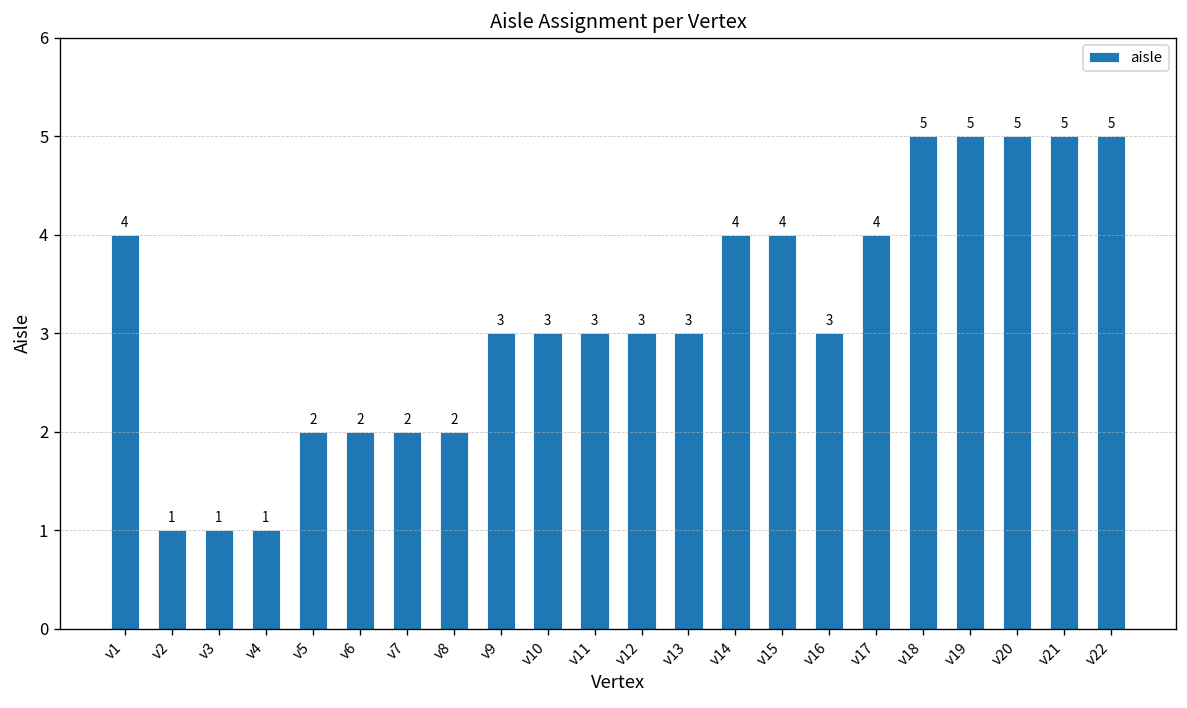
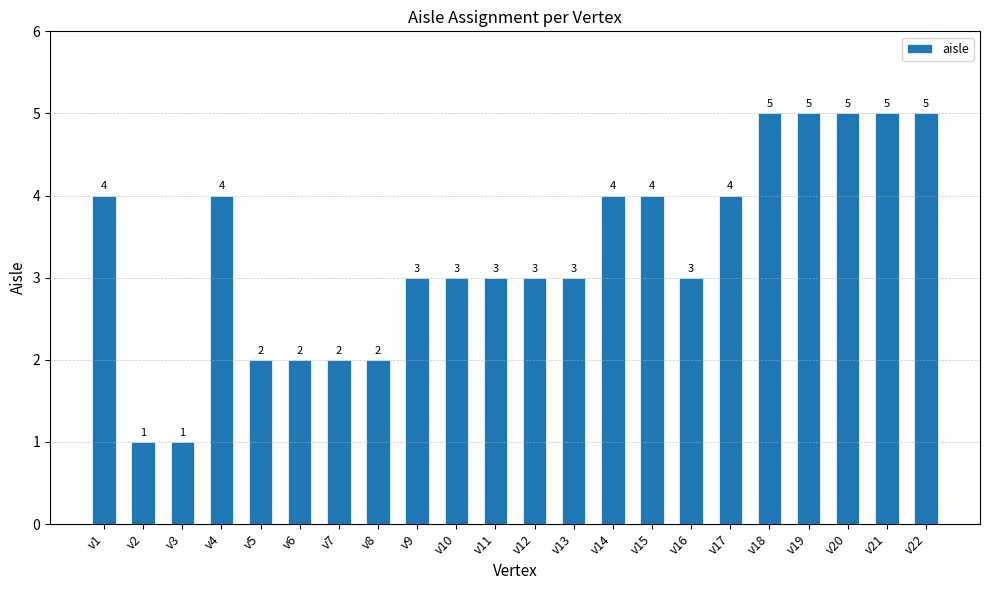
v4: 1 -> 4
